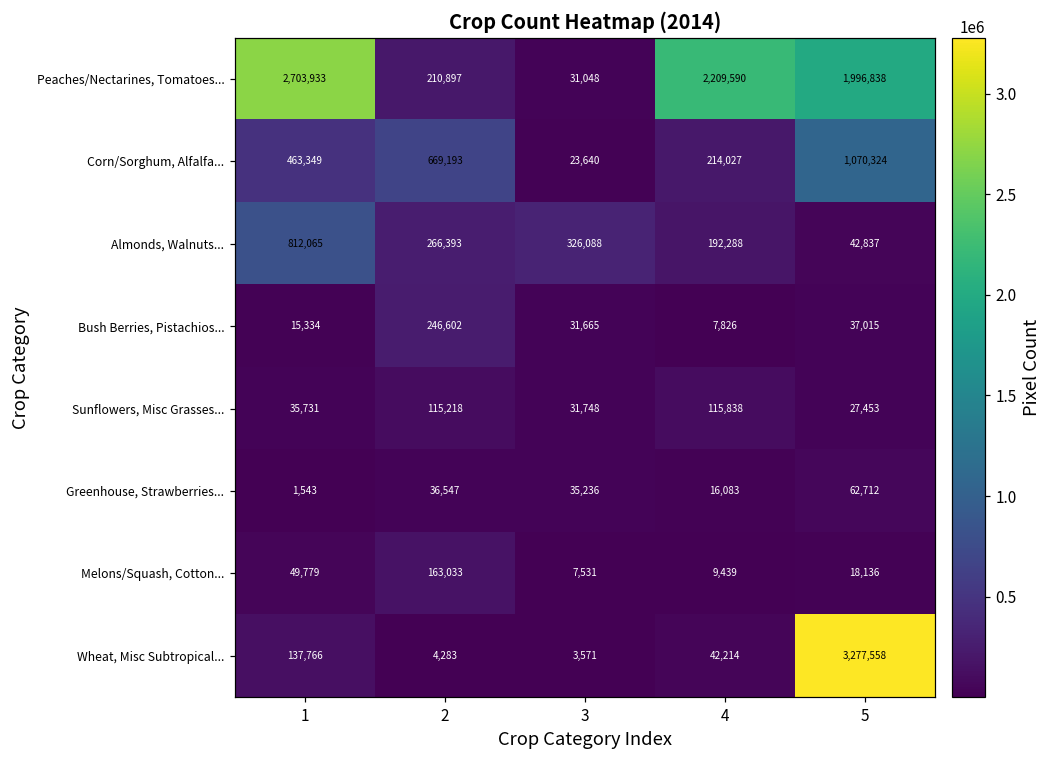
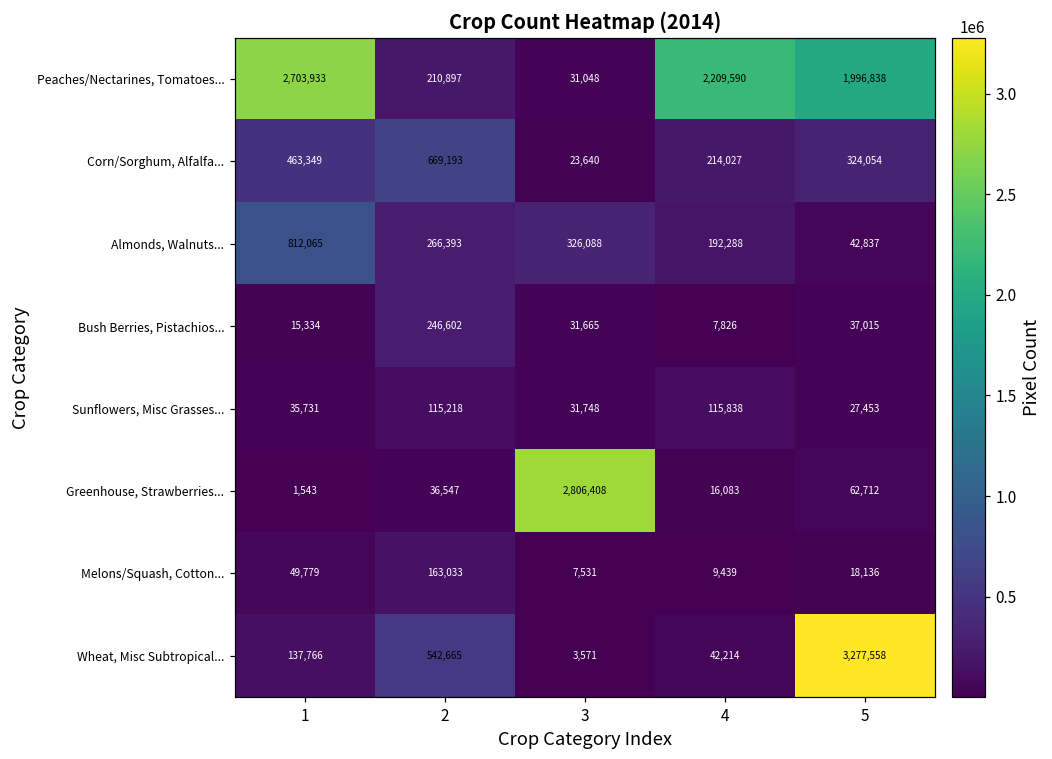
Corn/Sorghum, Alfalfa..., 5: 1,070,324 -> 324,054
Greenhouse, Strawberries..., 3: 35,236 -> 2,806,408
Wheat, Misc Subtropical..., 2: 4,283 -> 542,665
